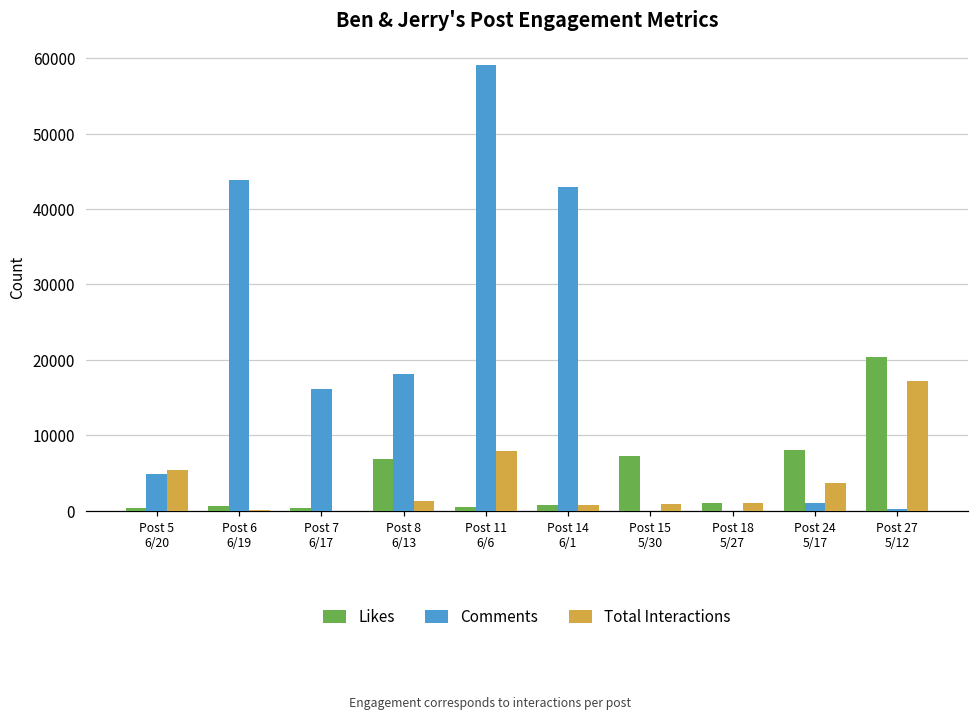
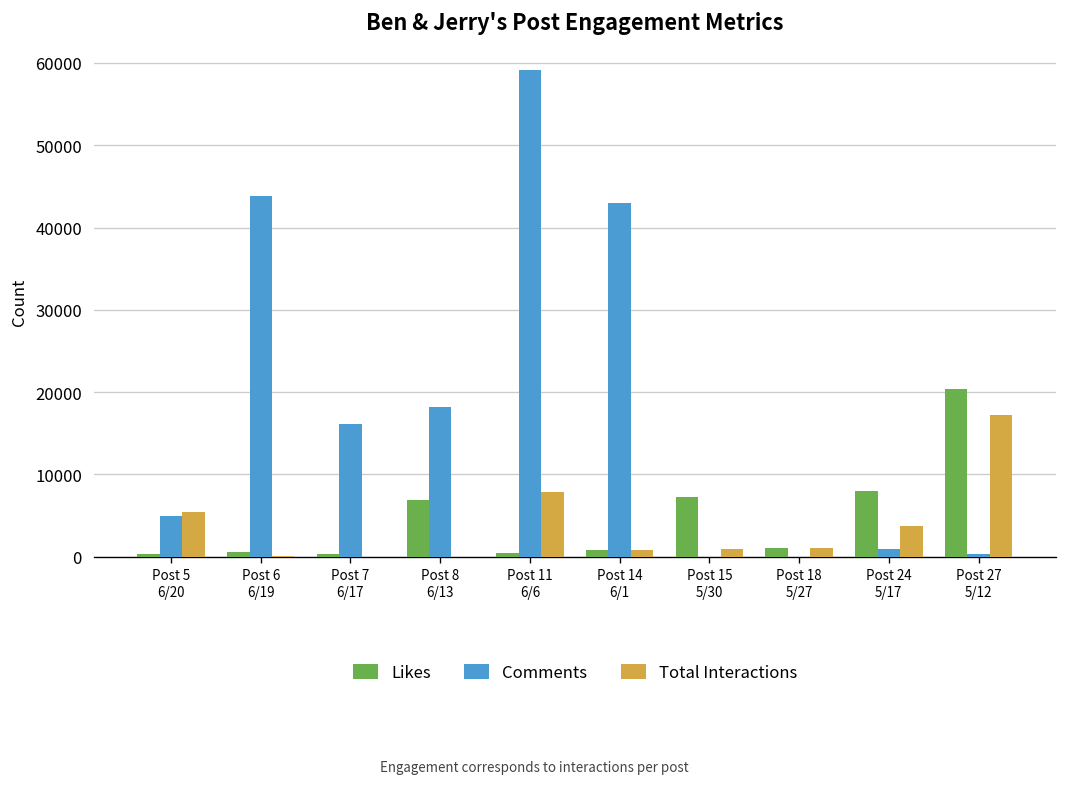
Total Interactions, Post 8 6/13: 1000 -> 0
